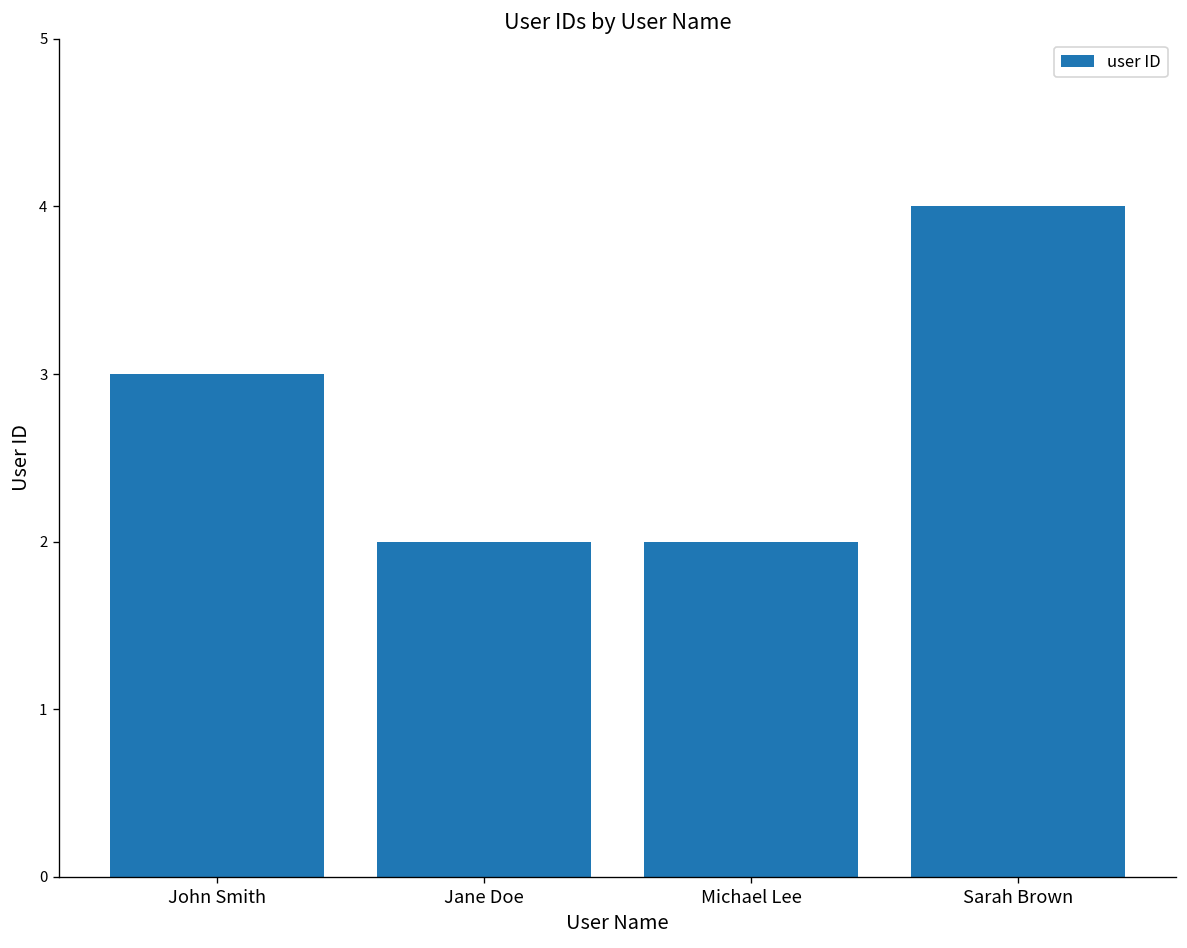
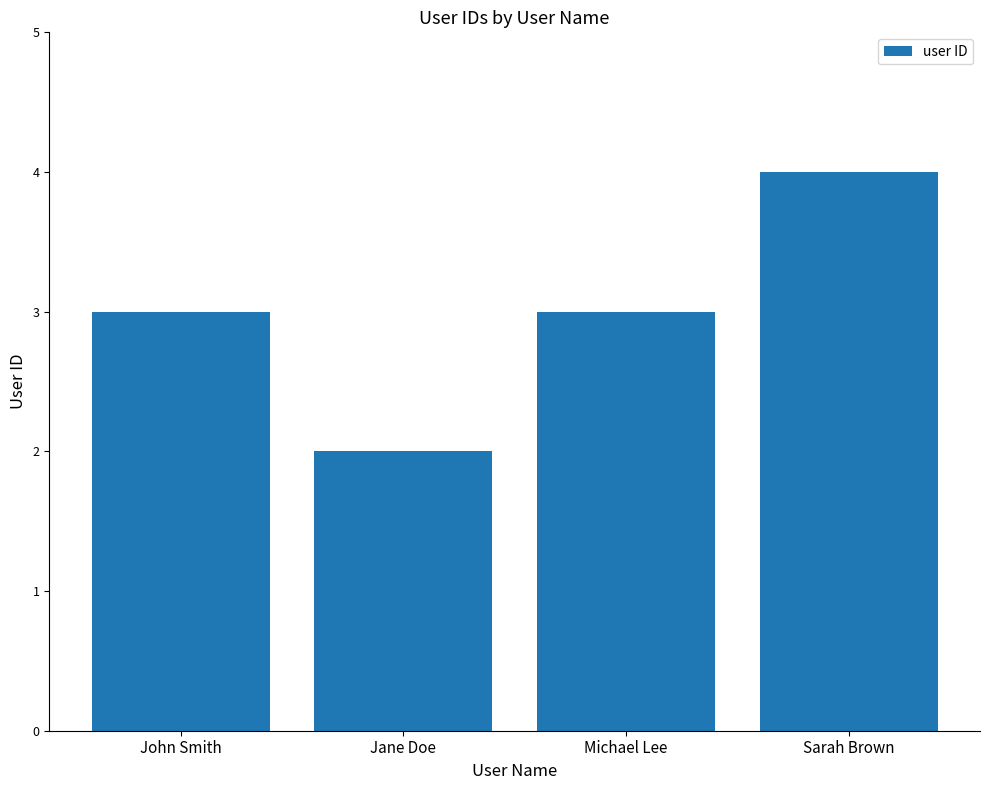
Michael Lee: 2 -> 3
